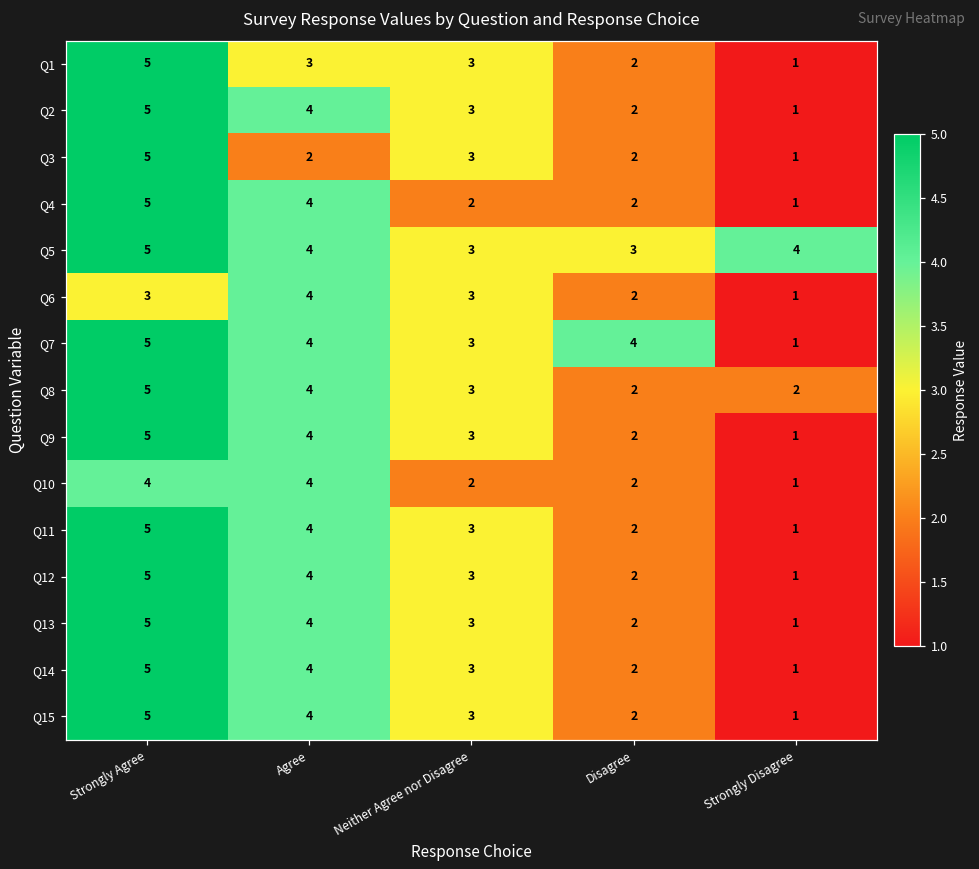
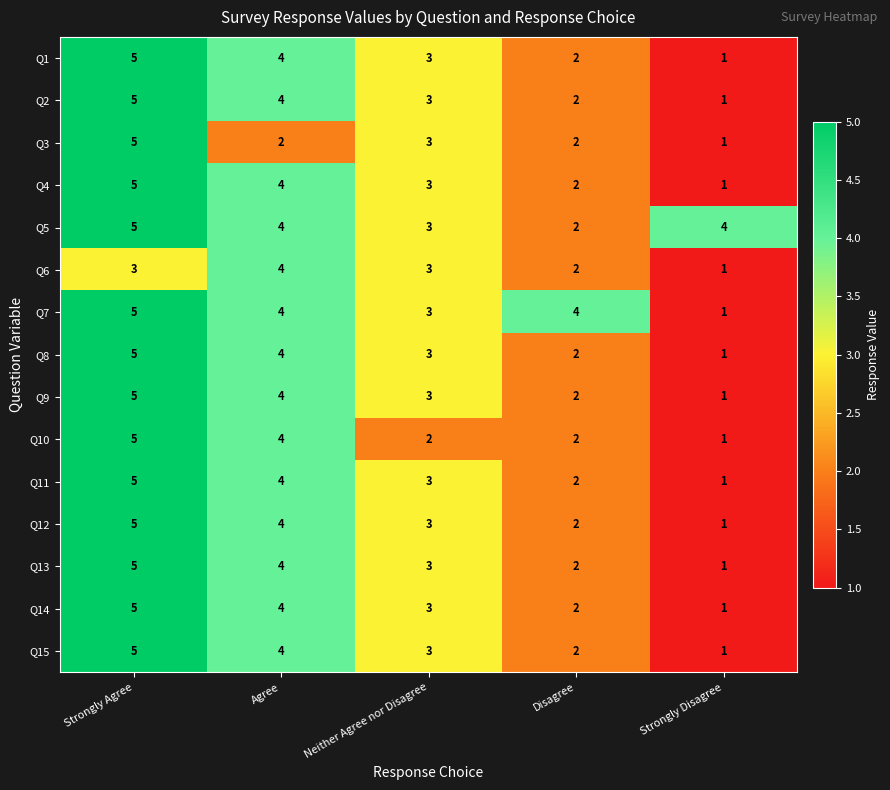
Q1, Agree: 3 -> 4
Q4, Neither Agree nor Disagree: 2 -> 3
Q5, Disagree: 3 -> 2
Q8, Strongly Disagree: 2 -> 1
Q10, Strongly Agree: 4 -> 5
